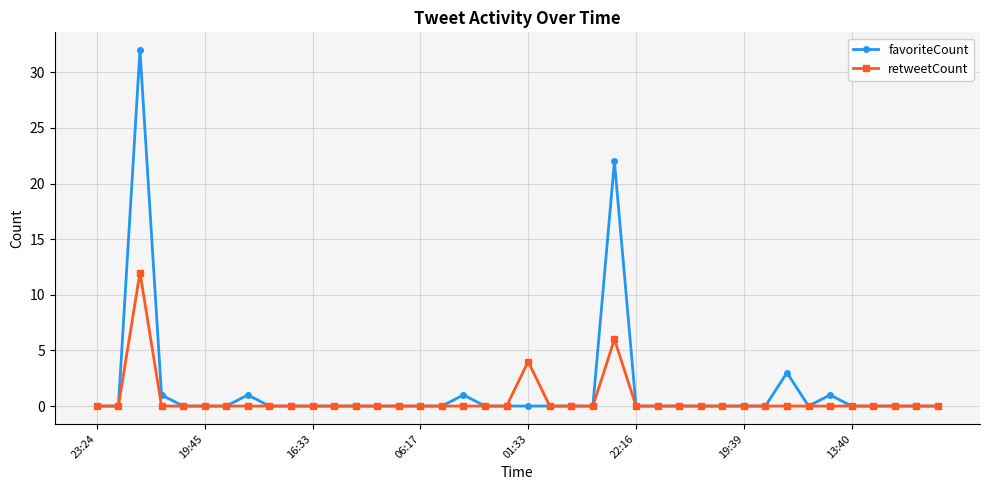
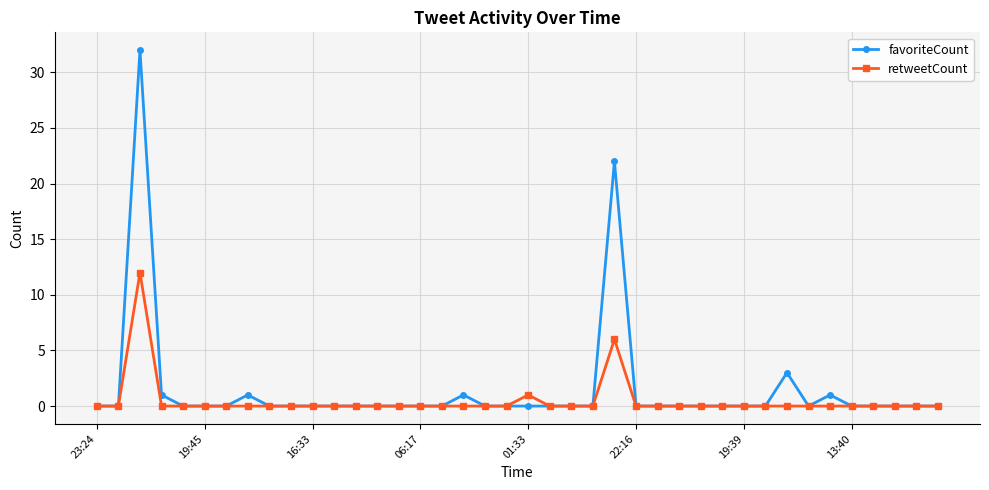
retweetCount, 01:33: 4 -> 1
